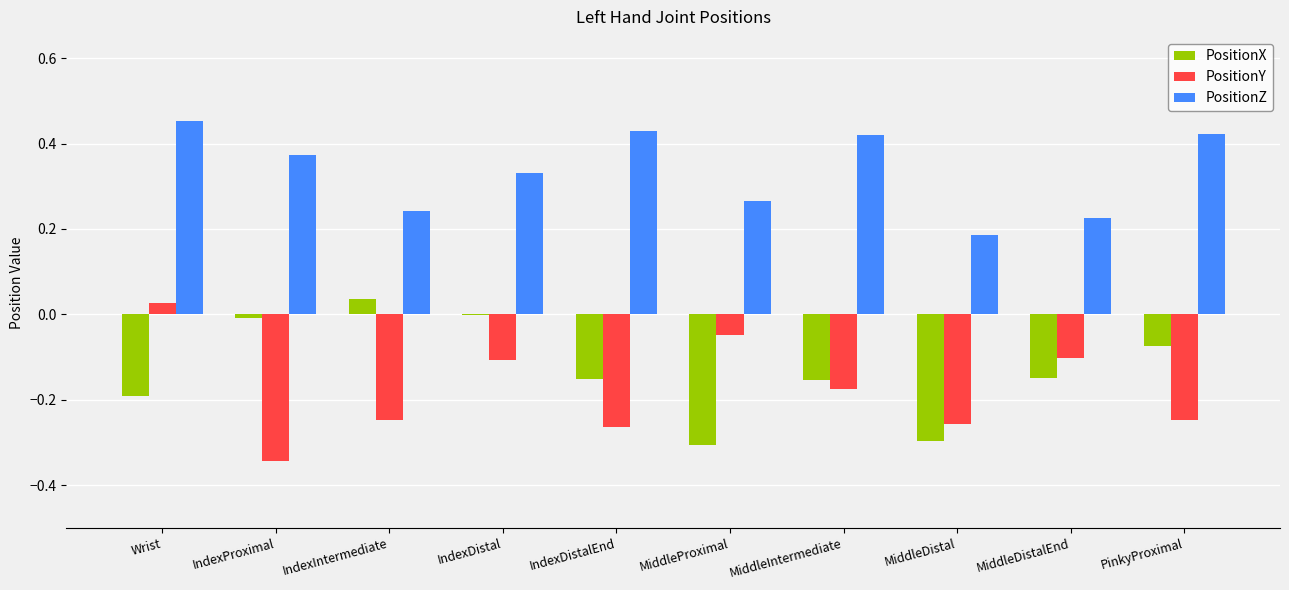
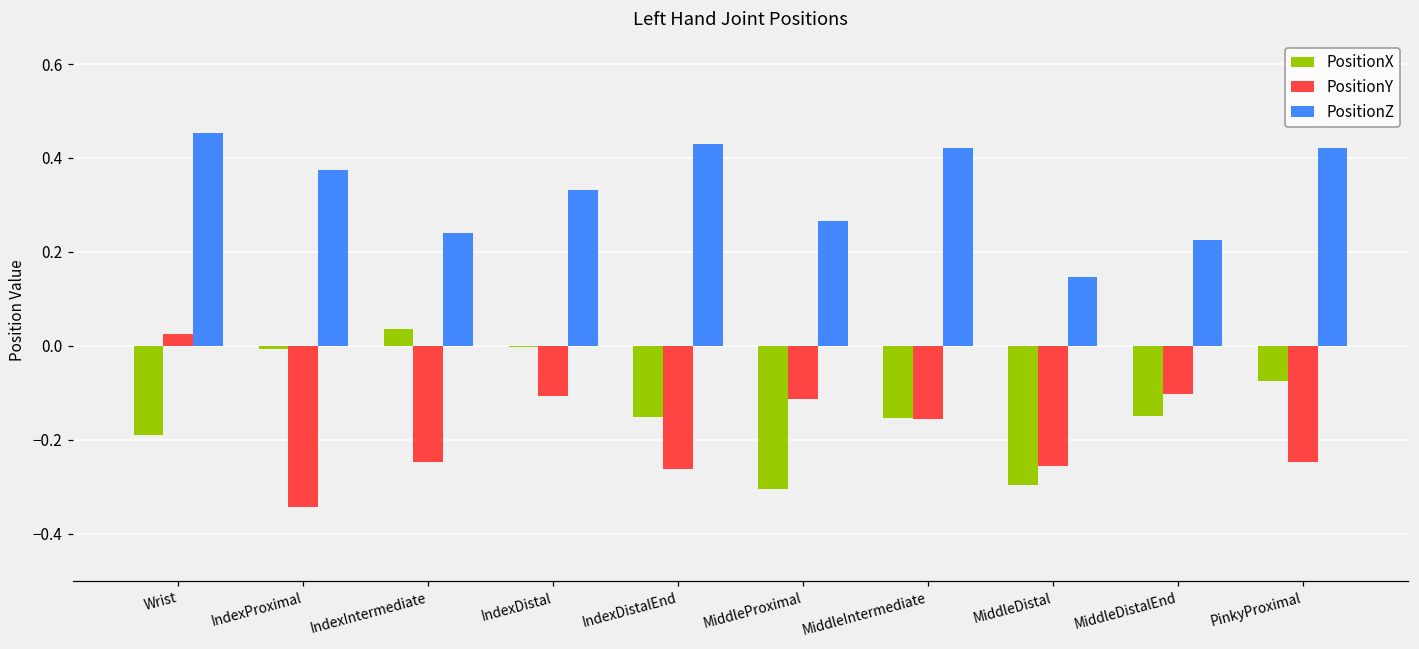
PositionY, MiddleProximal: -0.05 -> -0.11
PositionY, MiddleIntermediate: -0.18 -> -0.16
PositionZ, MiddleDistal: 0.19 -> 0.15
